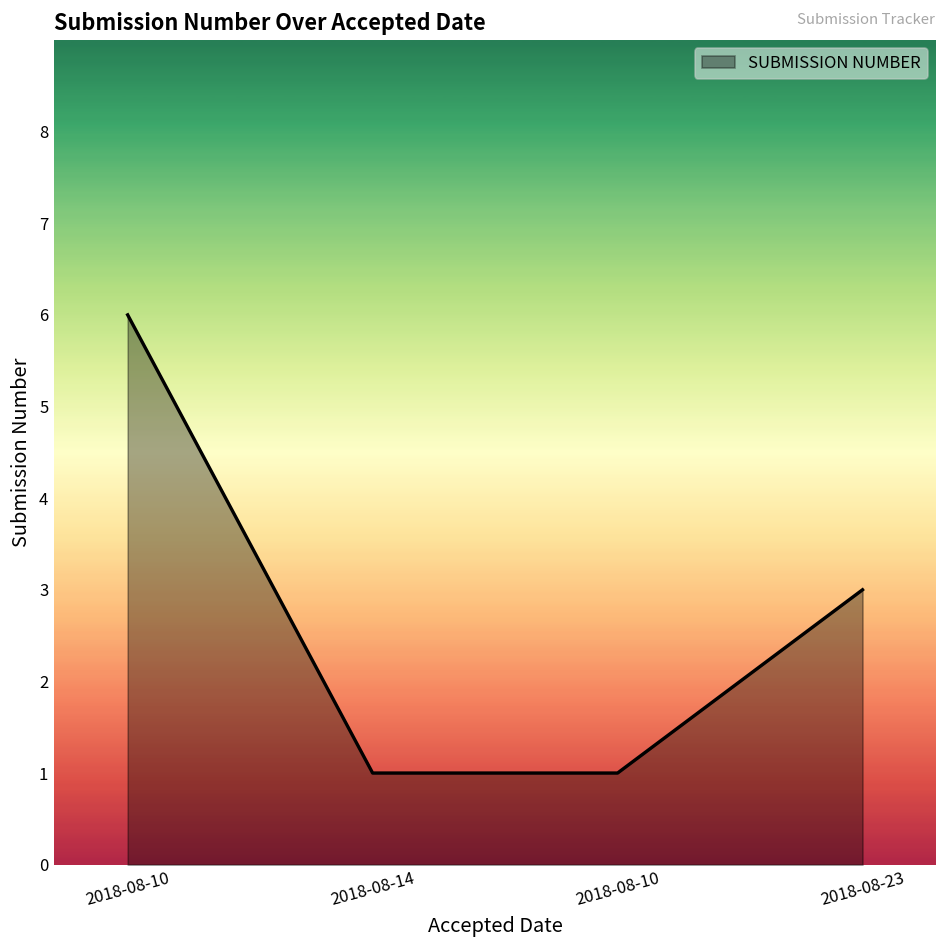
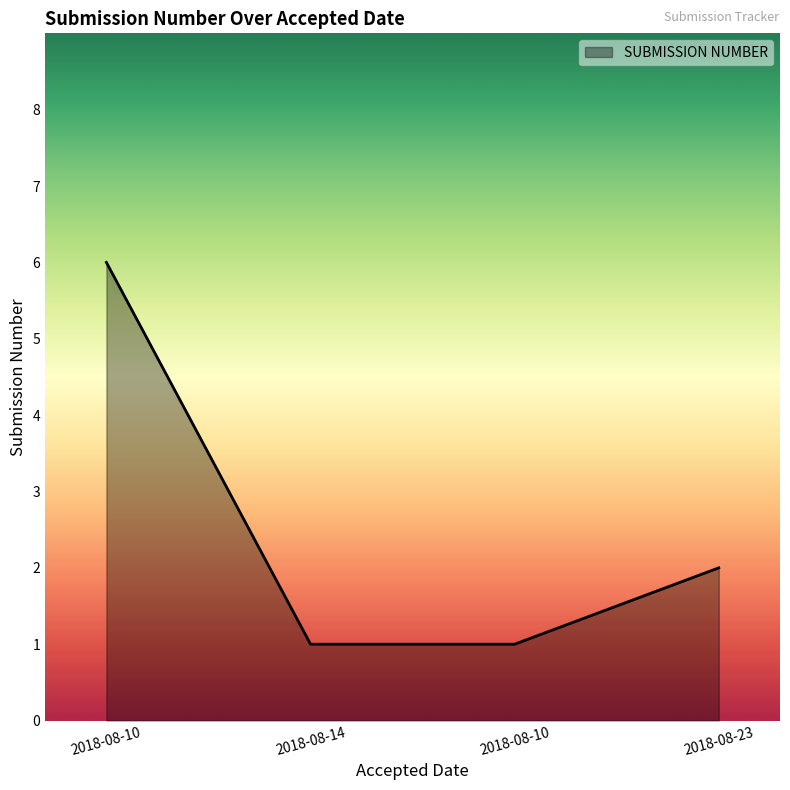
2018-08-23: 3 -> 2
